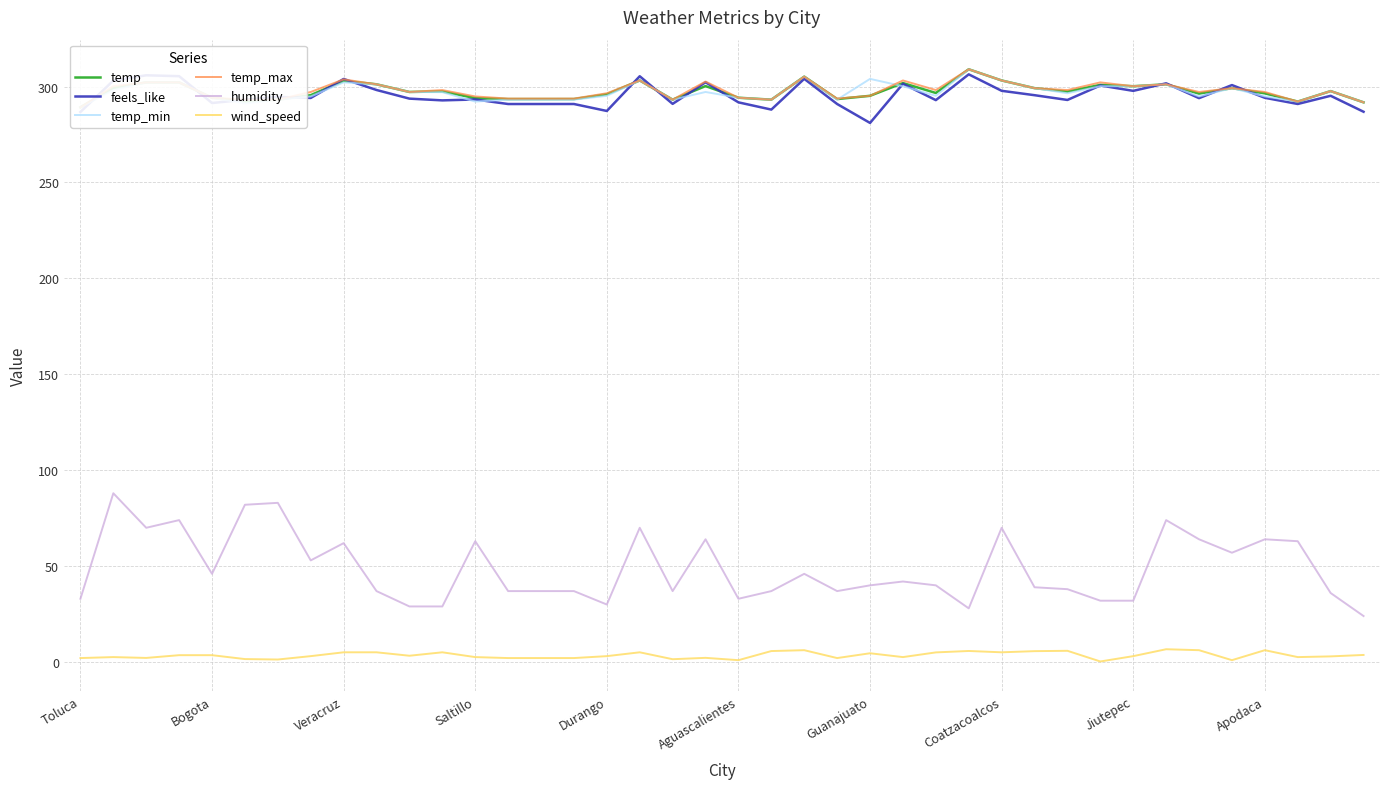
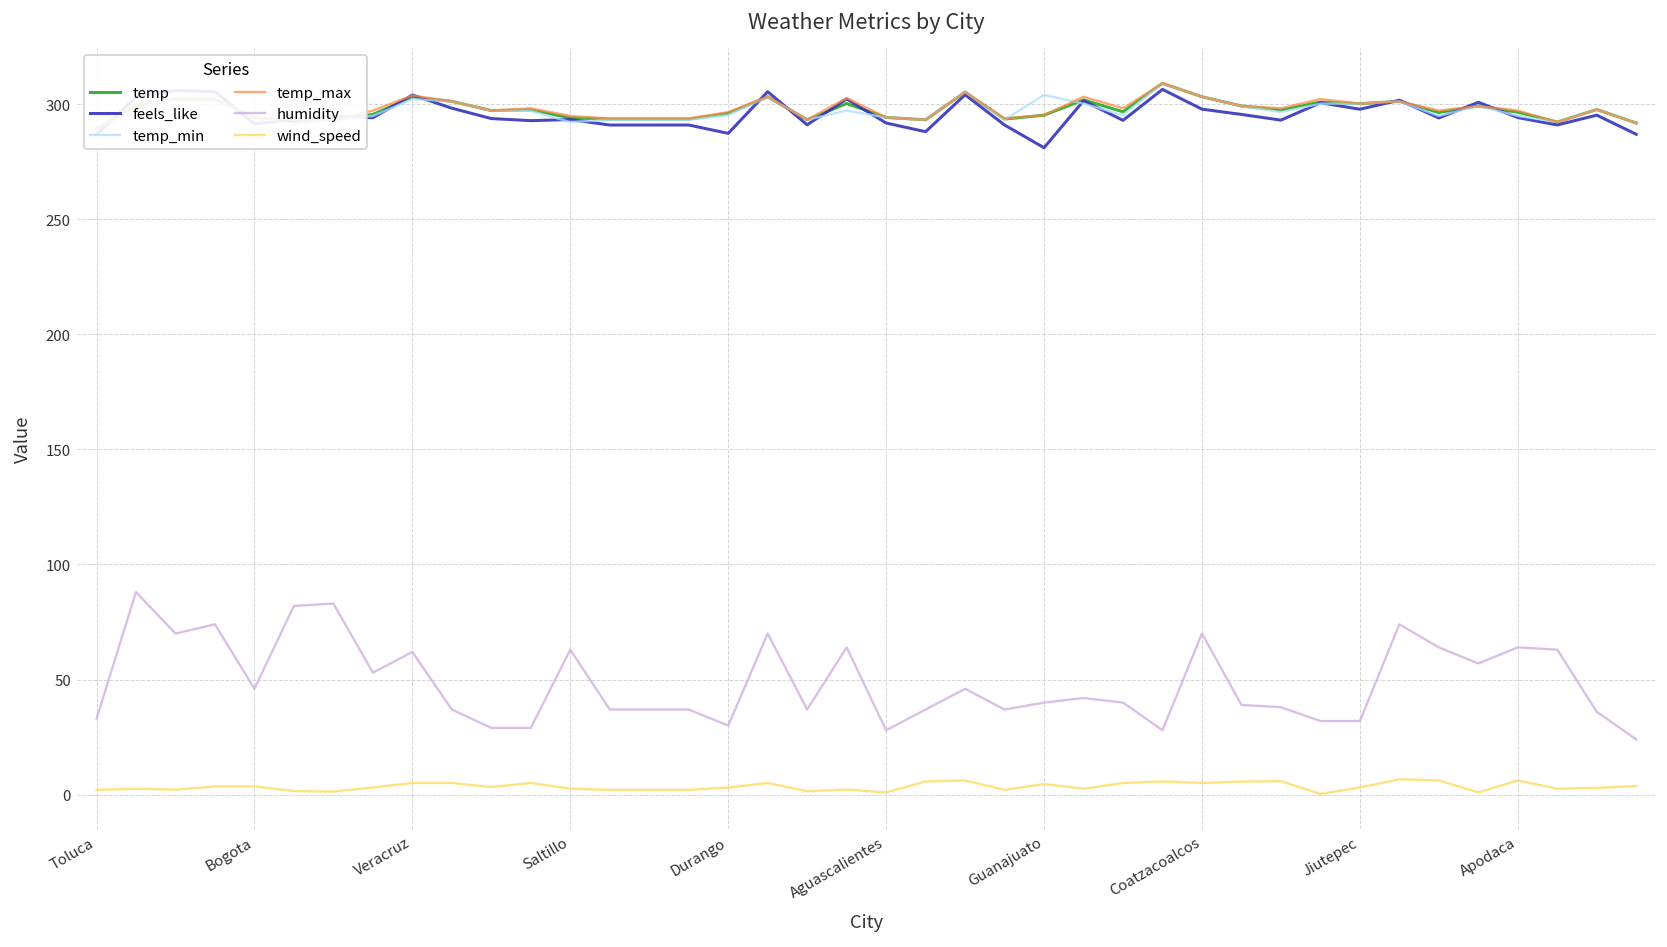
humidity, Aguascalientes: 33 -> 28
